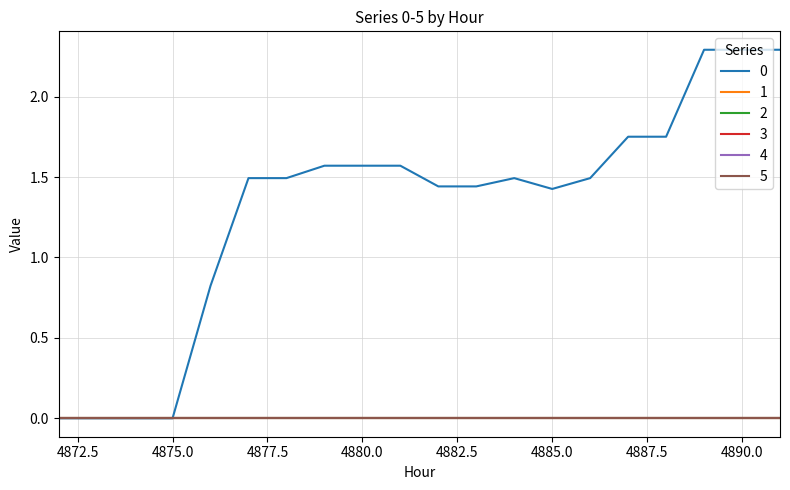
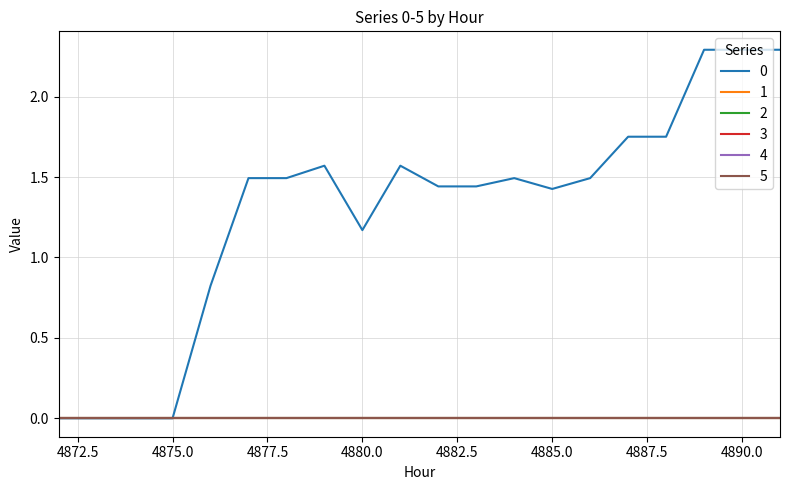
0, 4880.0: 1.57 -> 1.17
